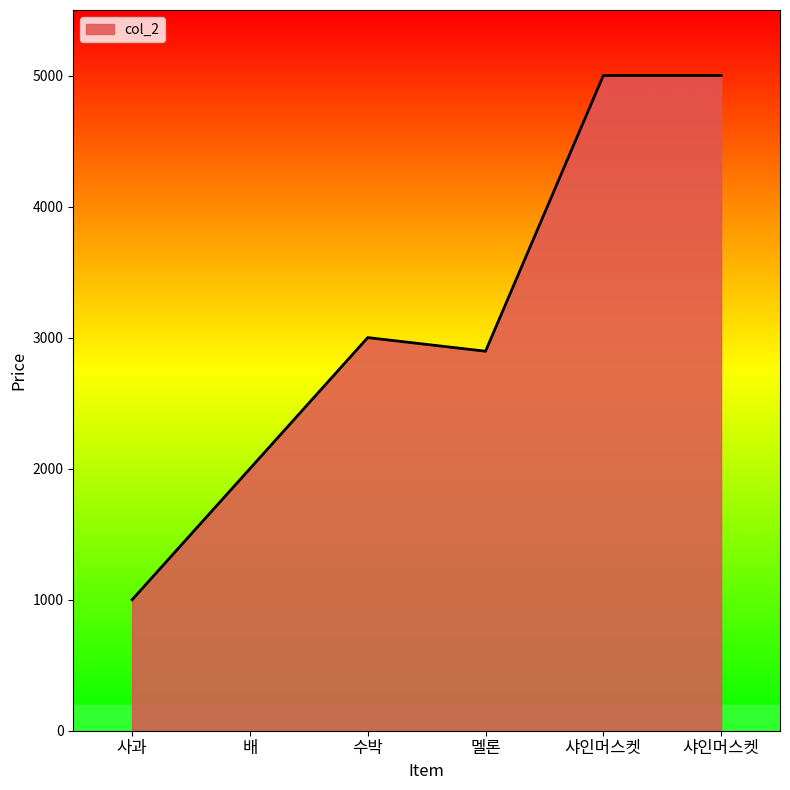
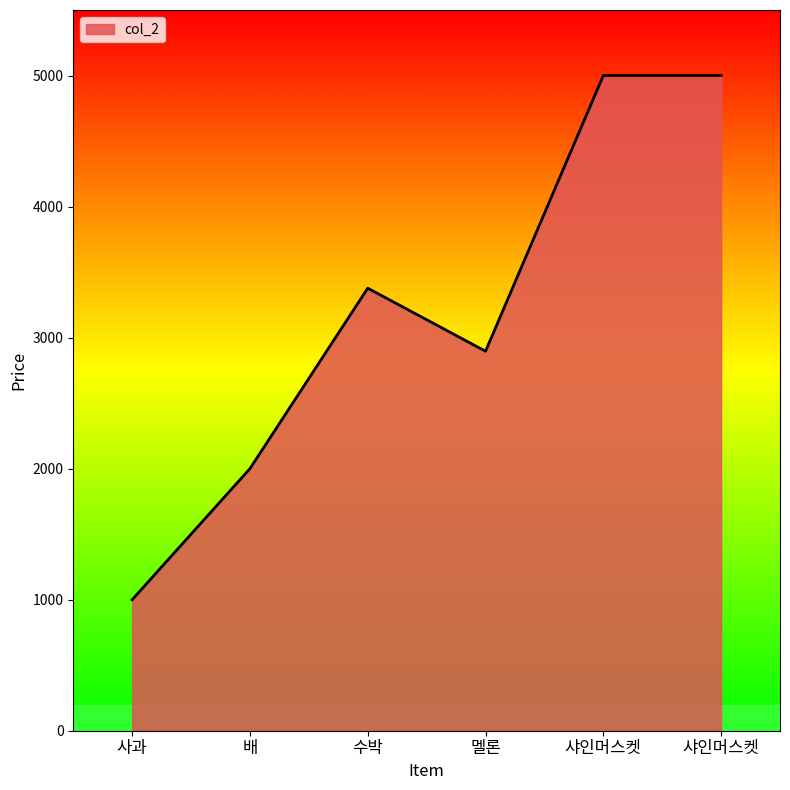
수박: 3000 -> 3380
